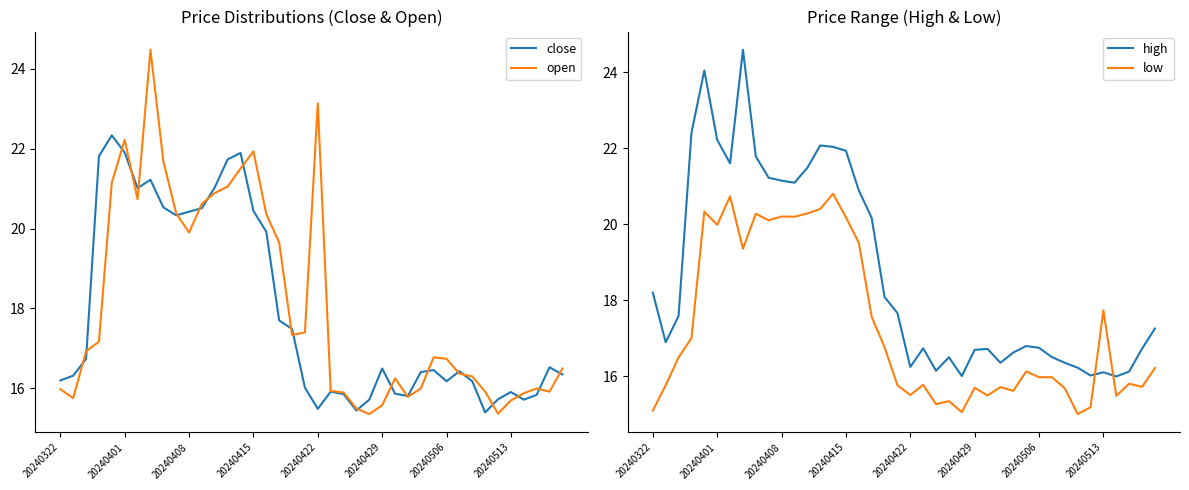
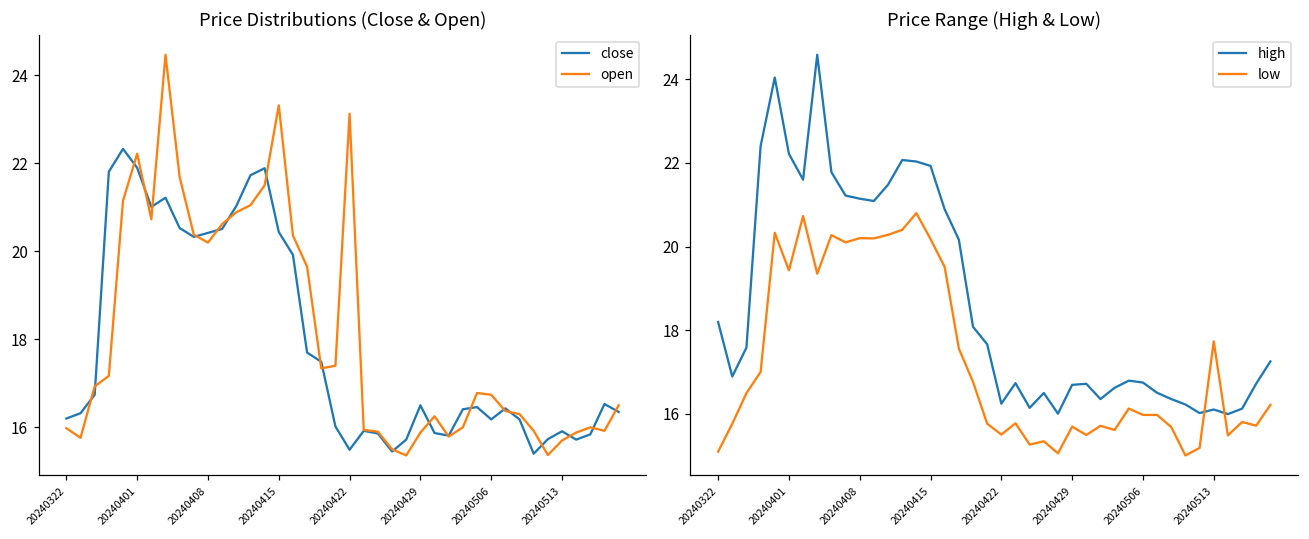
Price Distributions (Close & Open), open, 20240408: 19.9 -> 20.2
Price Distributions (Close & Open), open, 20240415: 21.9 -> 23.3
Price Distributions (Close & Open), open, 20240429: 15.6 -> 15.9
Price Range (High & Low), low, 20240401: 20.0 -> 19.4
